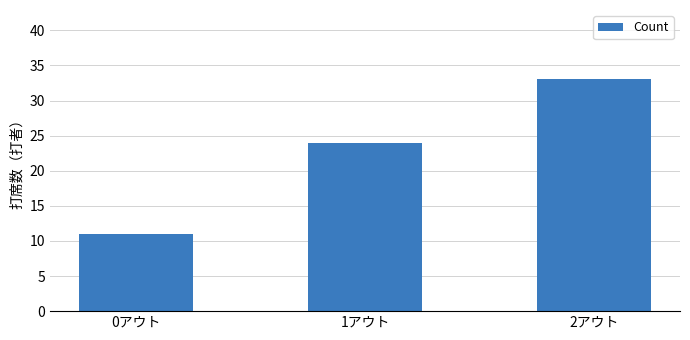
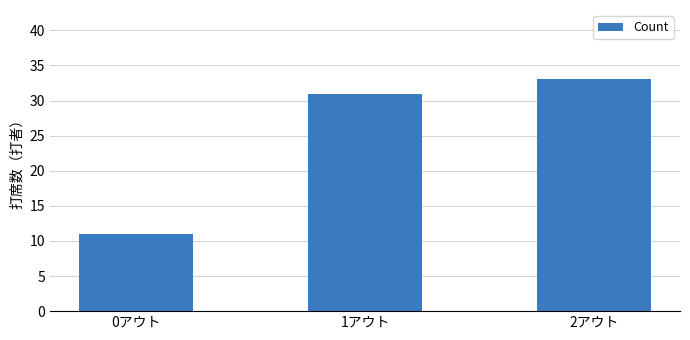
1アウト: 24 -> 31
